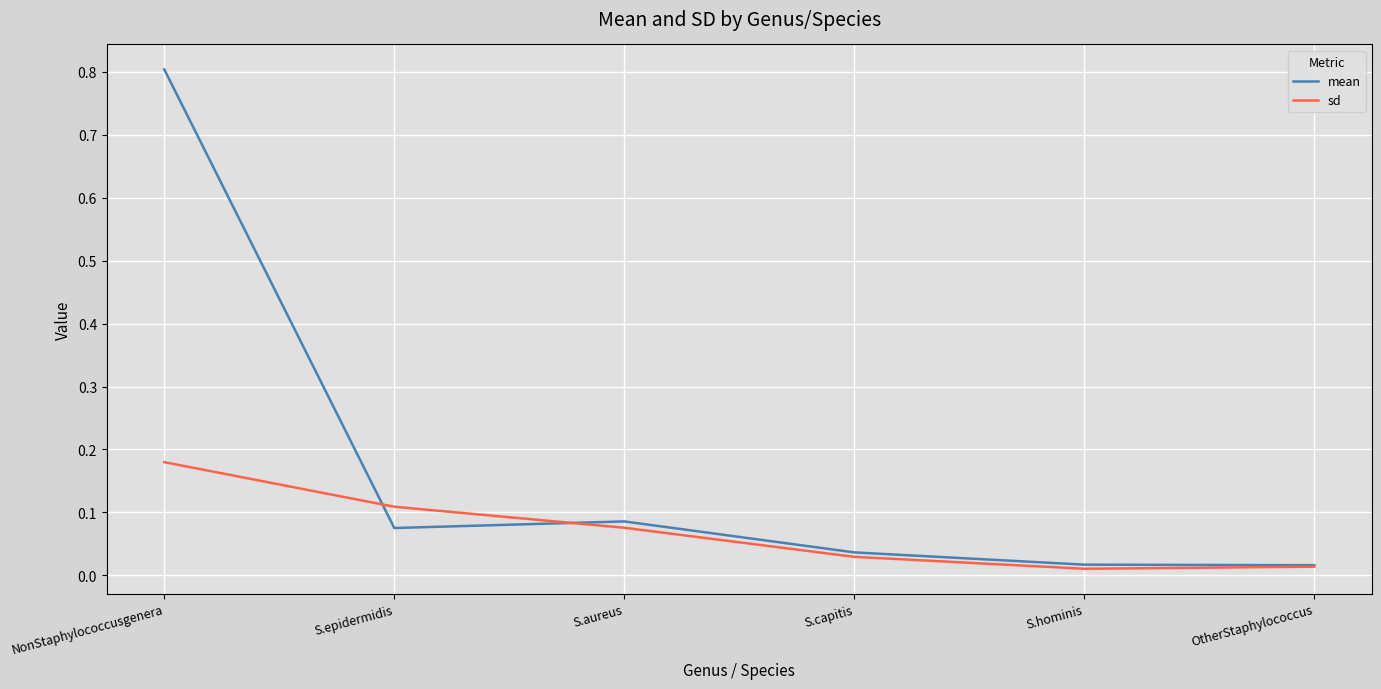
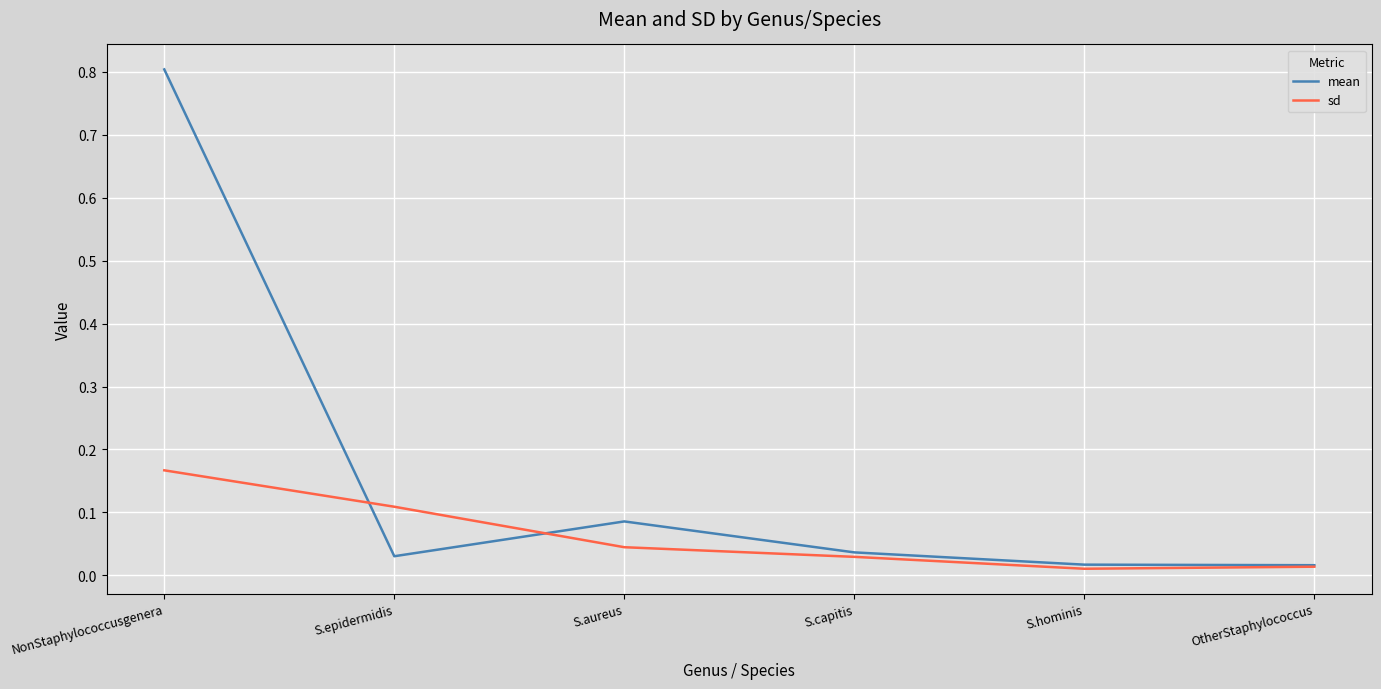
sd, NonStaphylococcusgenera: 0.18 -> 0.17
mean, S.epidermidis: 0.08 -> 0.03
sd, S.aureus: 0.08 -> 0.04
